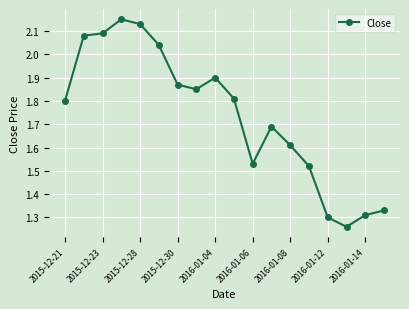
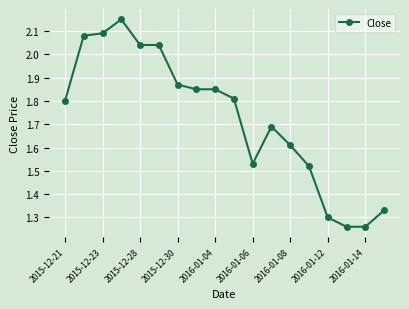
2015-12-28: 2.13 -> 2.04
2016-01-04: 1.90 -> 1.85
2016-01-14: 1.31 -> 1.26
